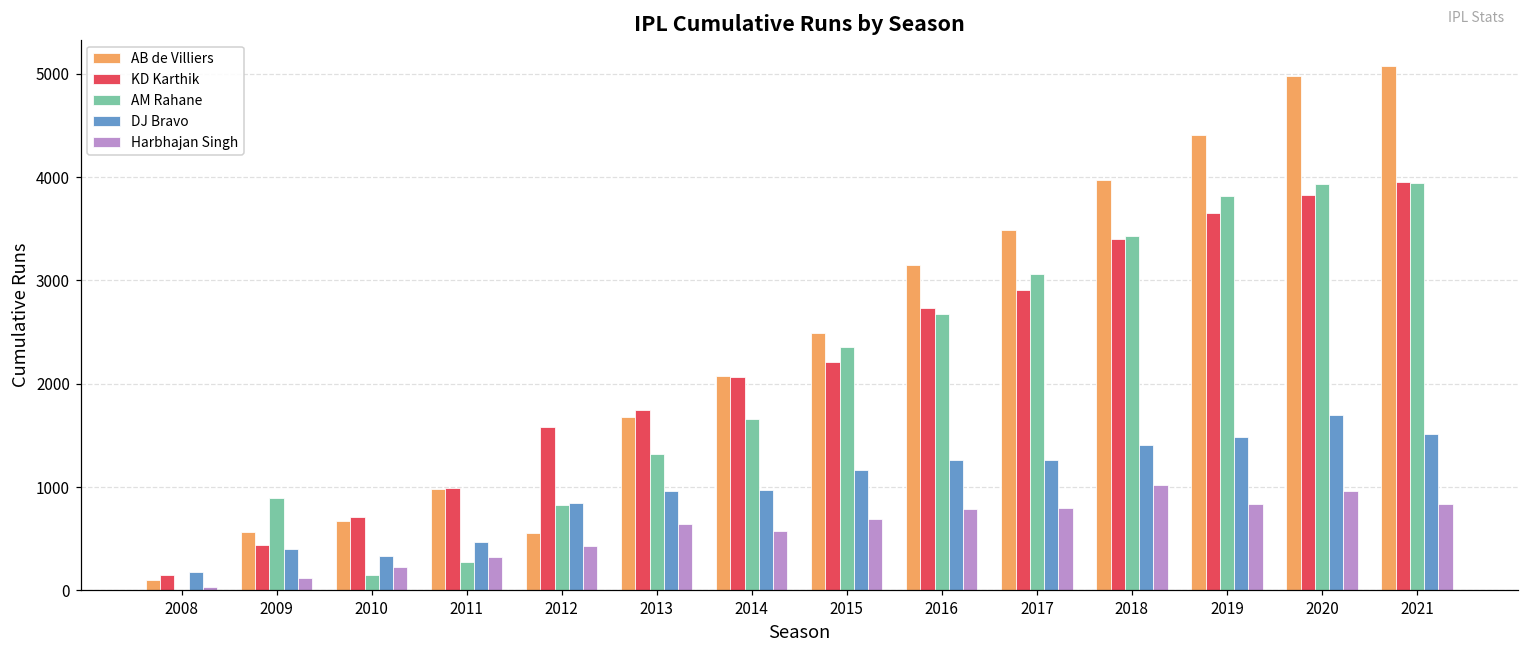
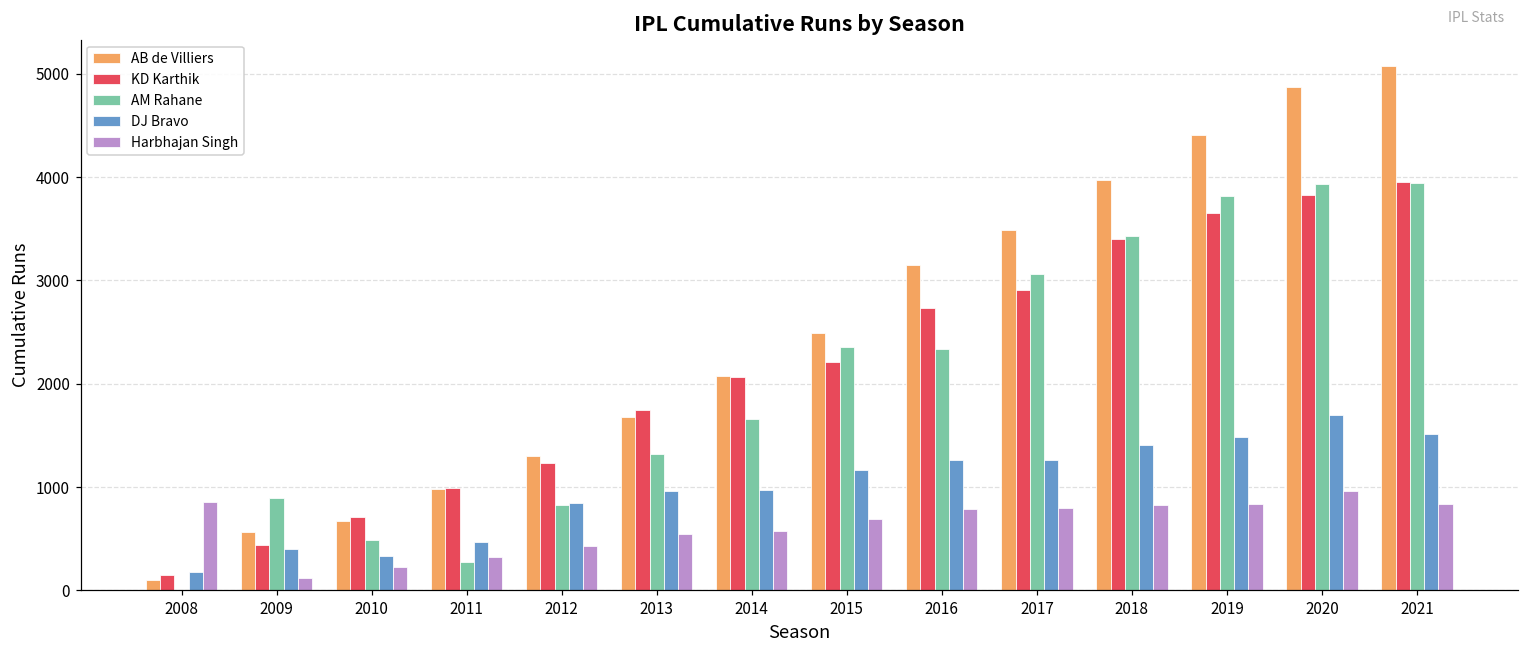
Harbhajan Singh, 2008: 0 -> 900
AM Rahane, 2010: 100 -> 500
AB de Villiers, 2012: 600 -> 1300
KD Karthik, 2012: 1600 -> 1200
Harbhajan Singh, 2013: 600 -> 500
AM Rahane, 2016: 2700 -> 2300
Harbhajan Singh, 2018: 1000 -> 800
AB de Villiers, 2020: 5000 -> 4900
